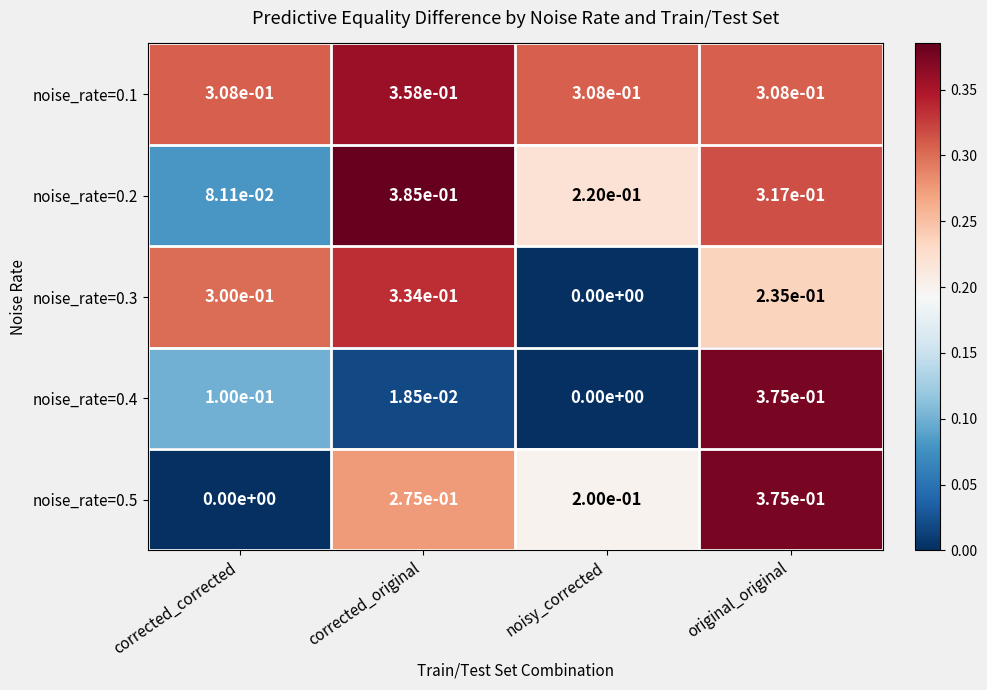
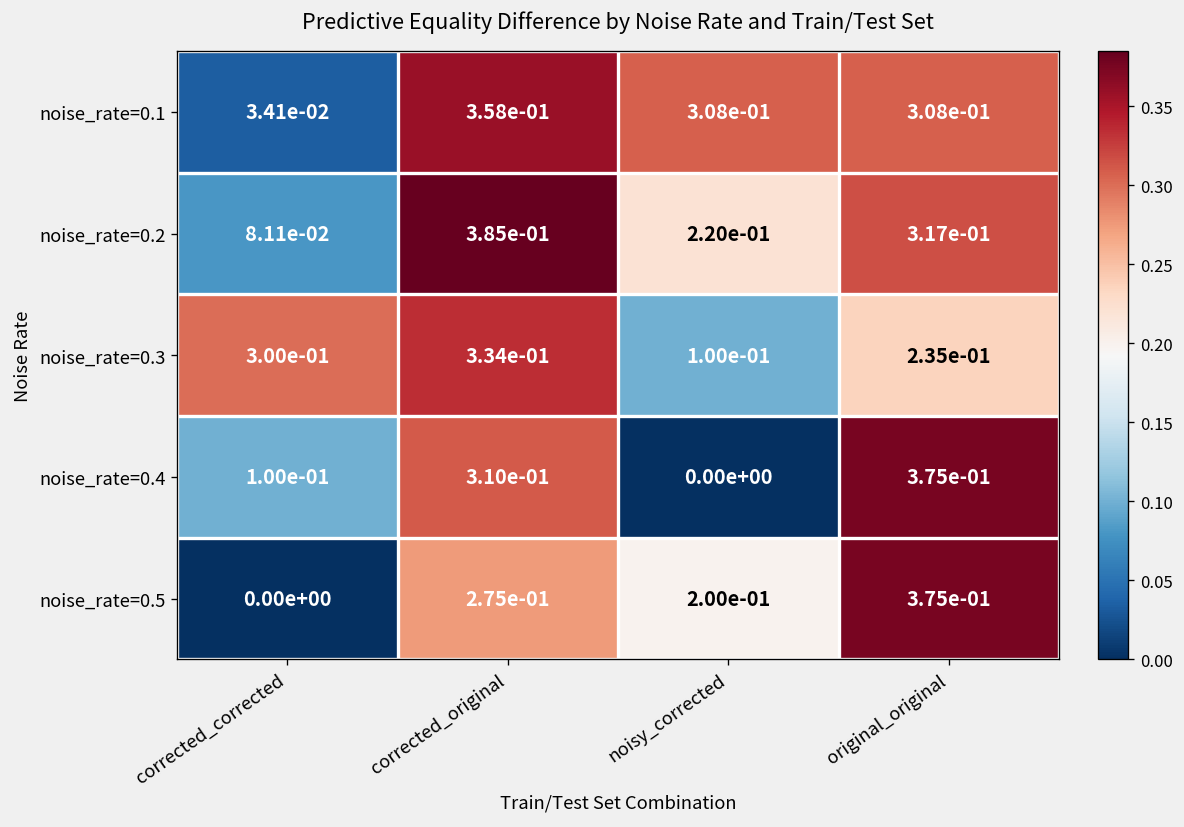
noise_rate=0.1, corrected_corrected: 3.08e-01 -> 3.41e-02
noise_rate=0.3, noisy_corrected: 0.00e+00 -> 1.00e-01
noise_rate=0.4, corrected_original: 1.85e-02 -> 3.10e-01
